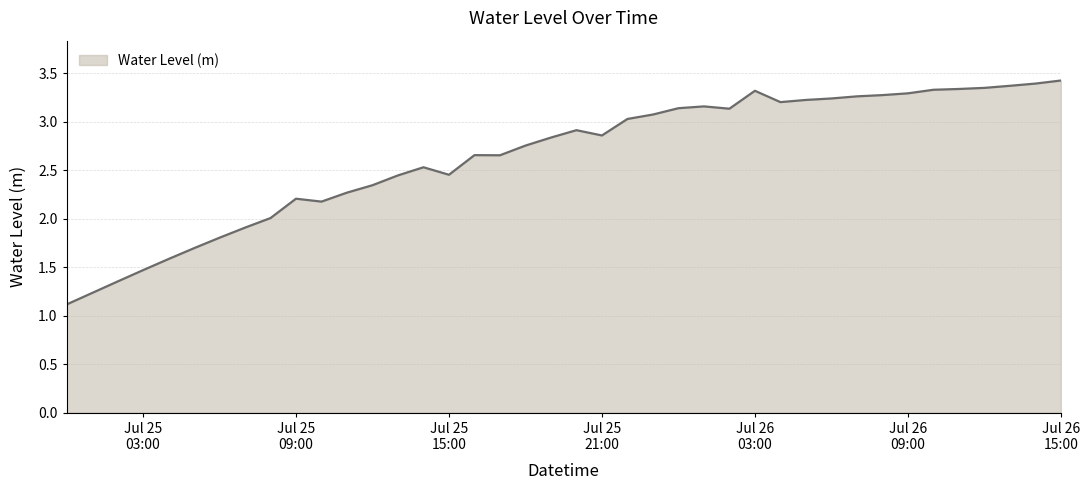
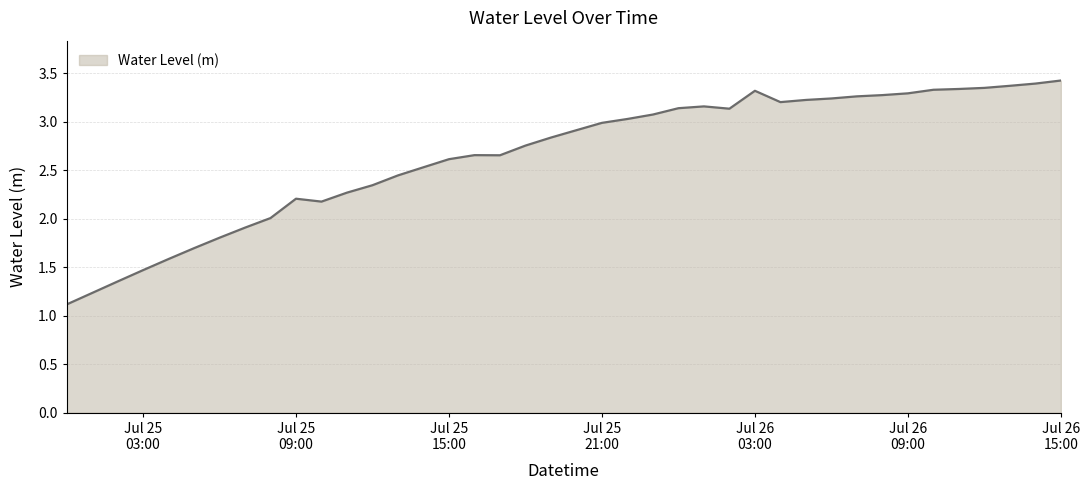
Jul 25 15:00: 2.5 -> 2.6
Jul 25 21:00: 2.9 -> 3.0
